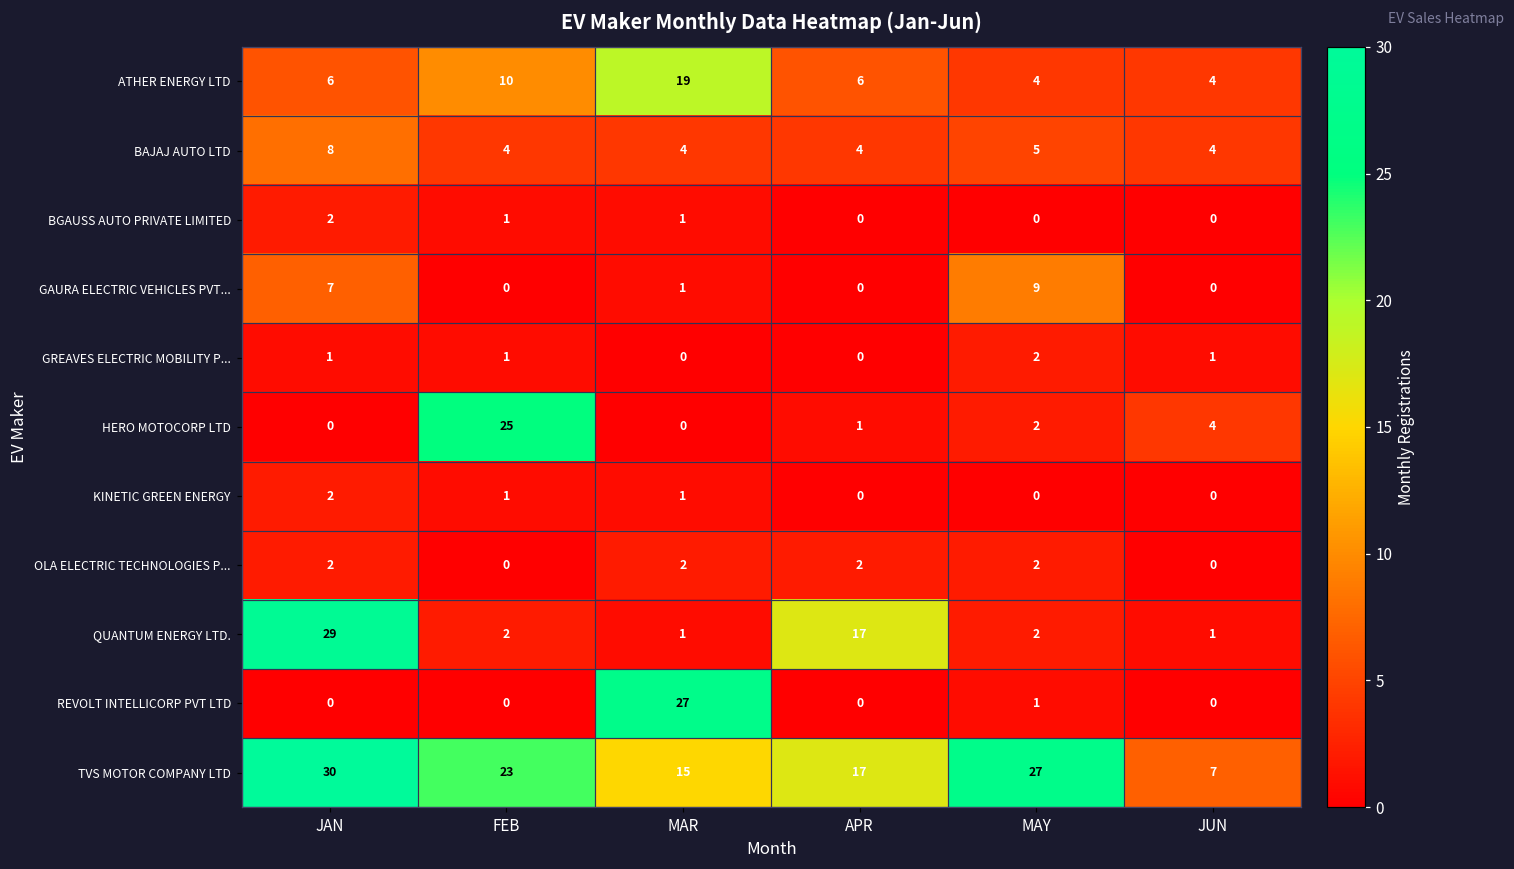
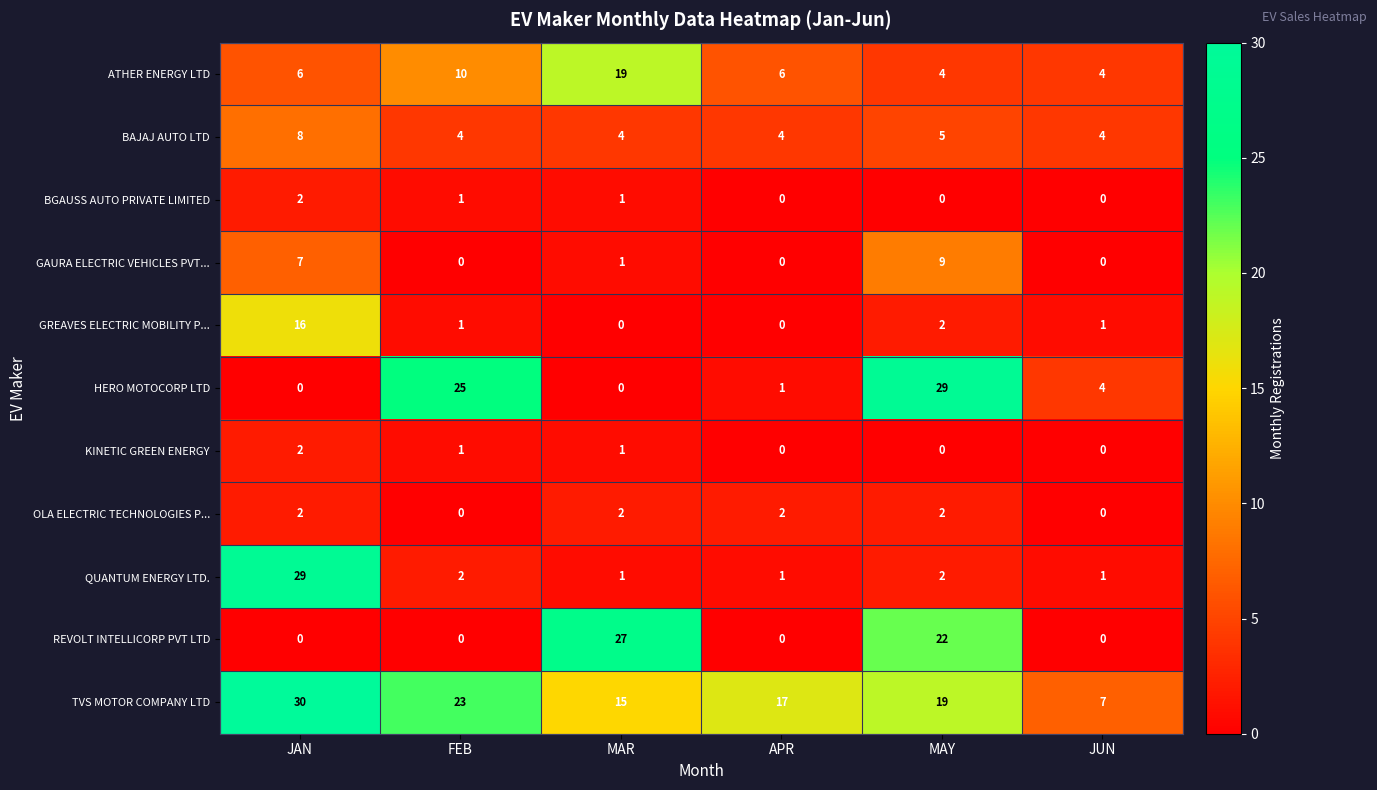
GREAVES ELECTRIC MOBILITY P..., JAN: 1 -> 16
HERO MOTOCORP LTD, MAY: 2 -> 29
QUANTUM ENERGY LTD., APR: 17 -> 1
REVOLT INTELLICORP PVT LTD, MAY: 1 -> 22
TVS MOTOR COMPANY LTD, MAY: 27 -> 19
